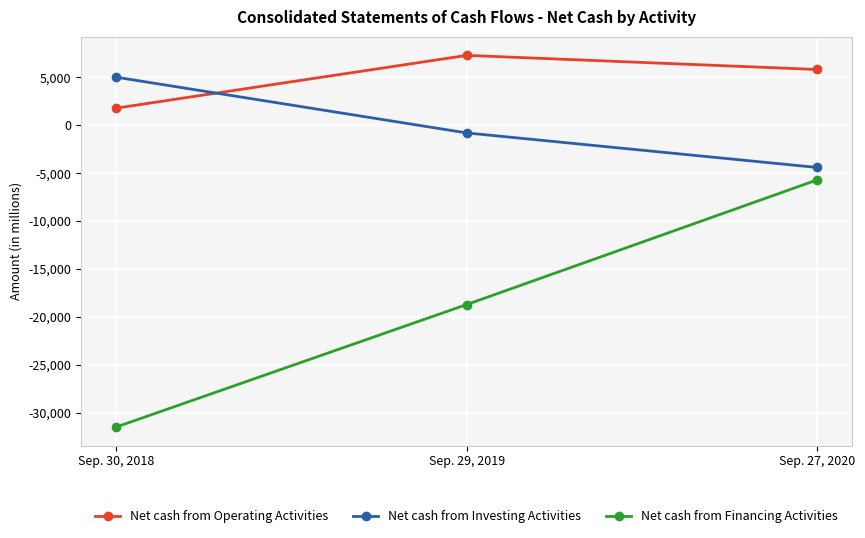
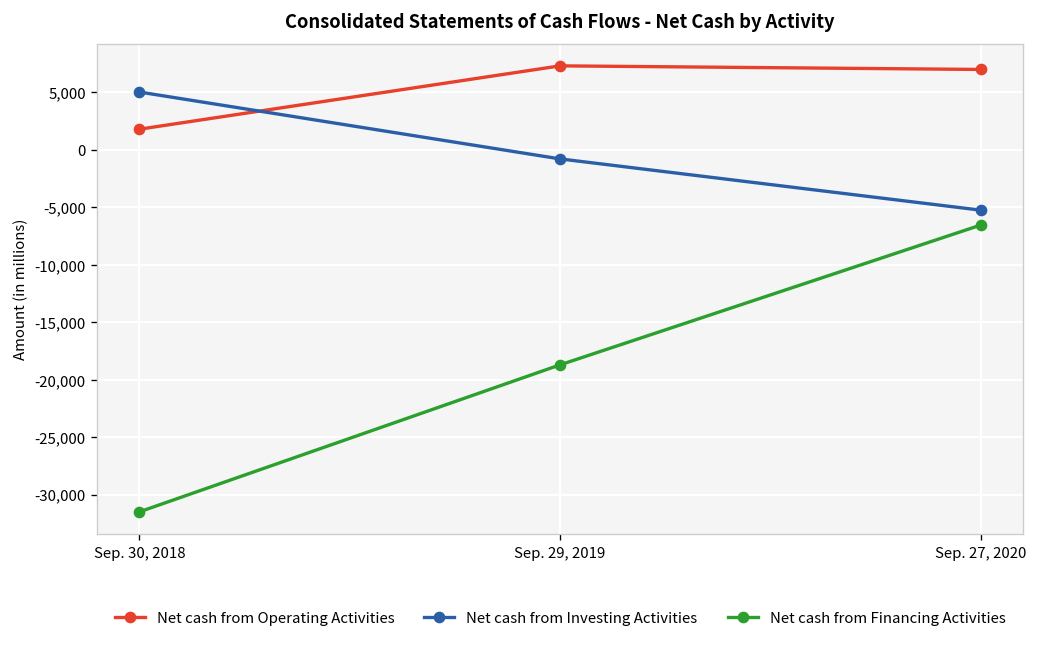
Net cash from Operating Activities, Sep. 27, 2020: 6,000 -> 7,000
Net cash from Investing Activities, Sep. 27, 2020: -4,000 -> -5,000
Net cash from Financing Activities, Sep. 27, 2020: -6,000 -> -7,000
